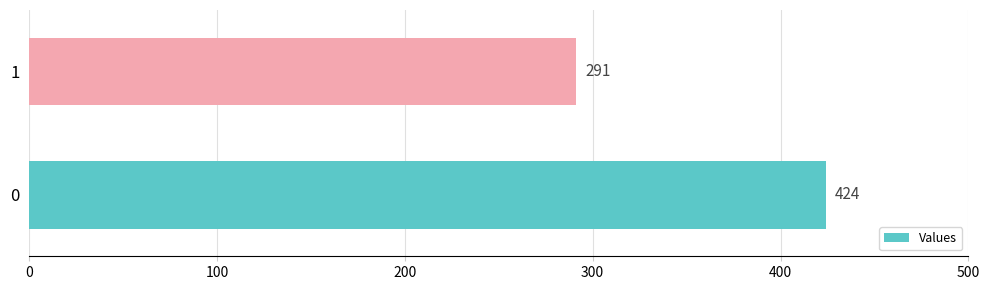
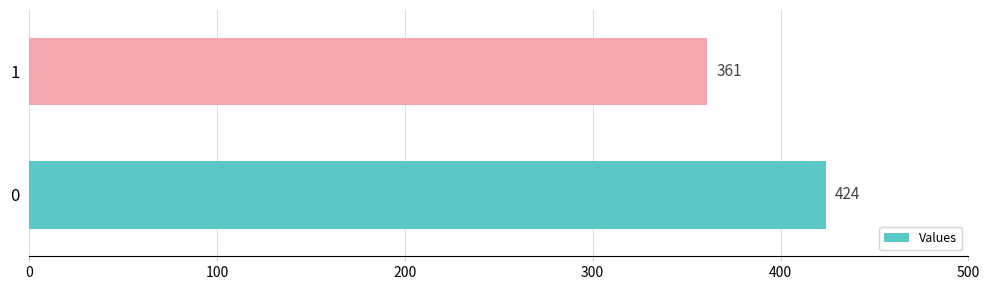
1: 291 -> 361
